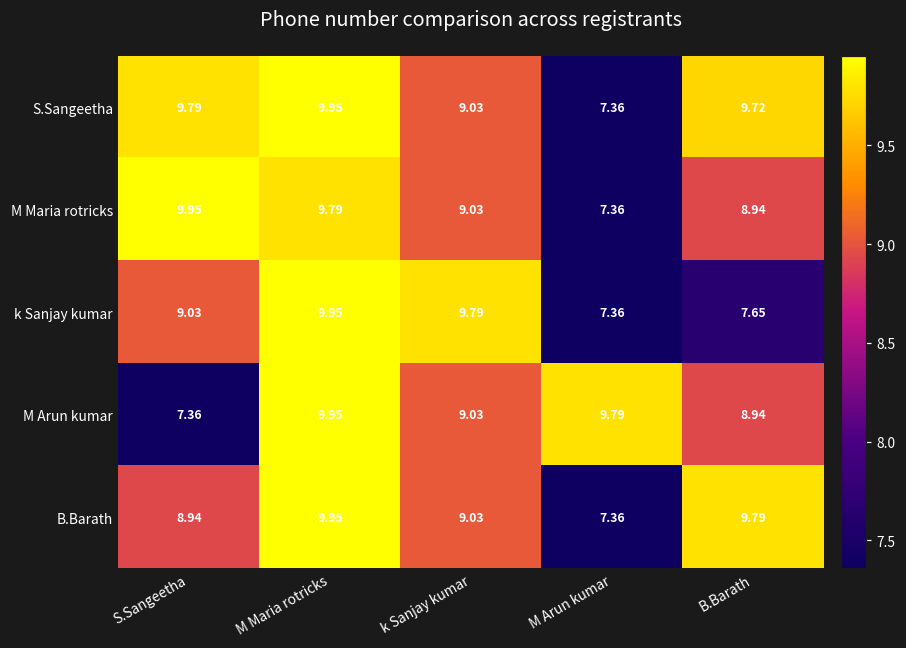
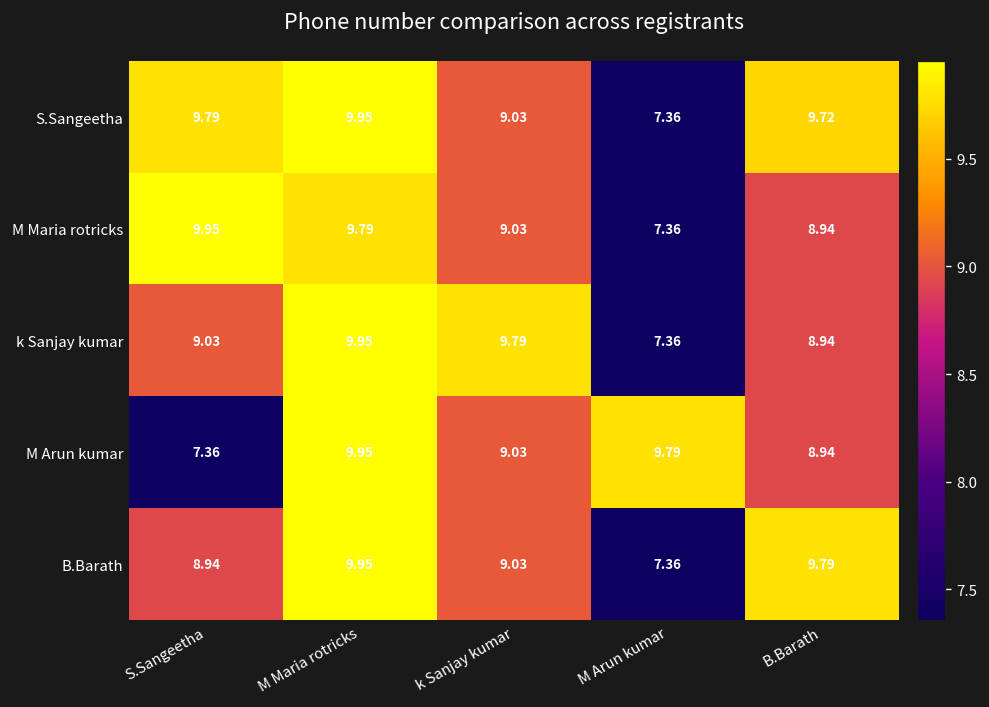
k Sanjay kumar, B.Barath: 7.65 -> 8.94
